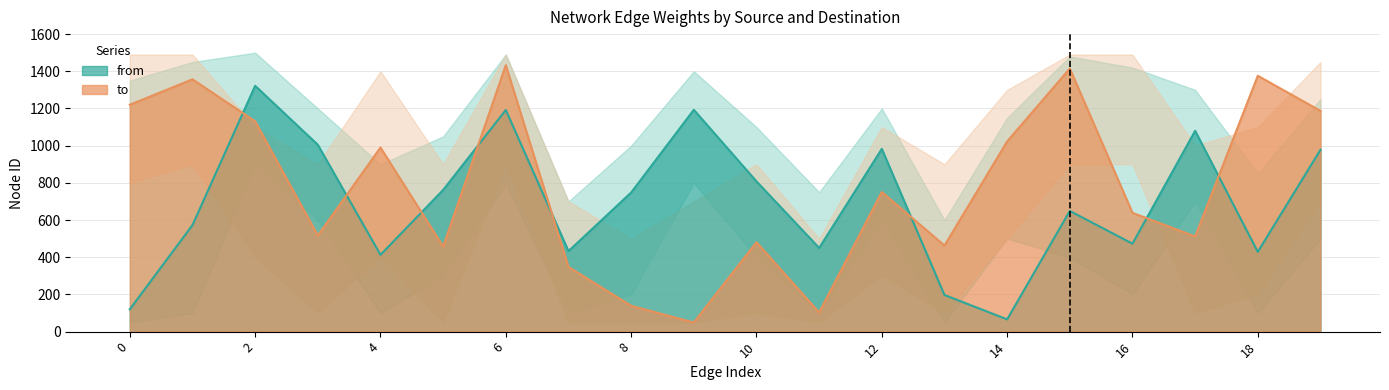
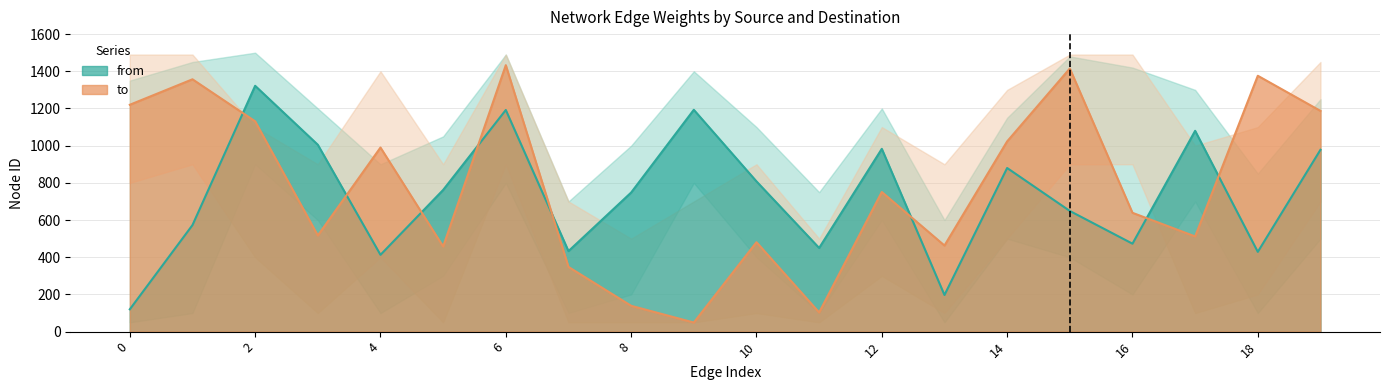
from, 14: 70 -> 880
